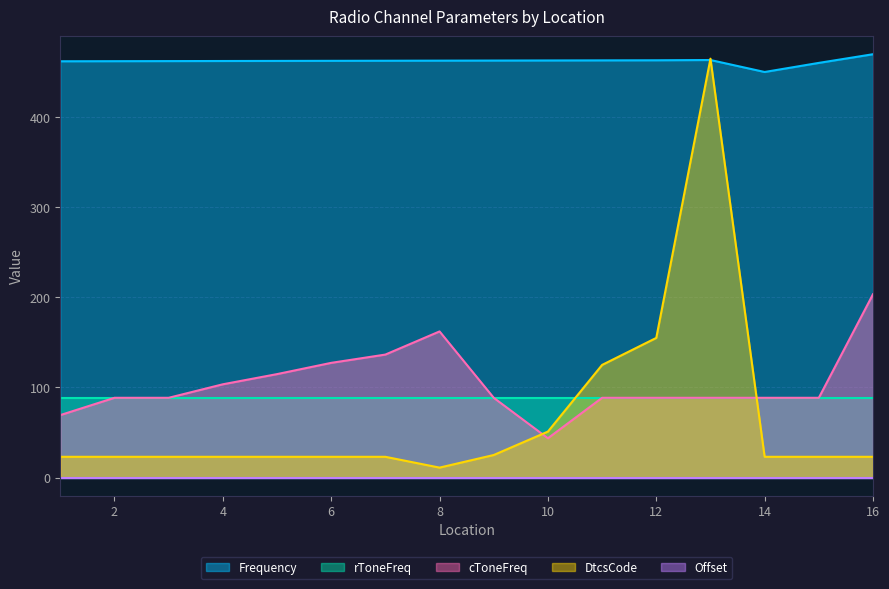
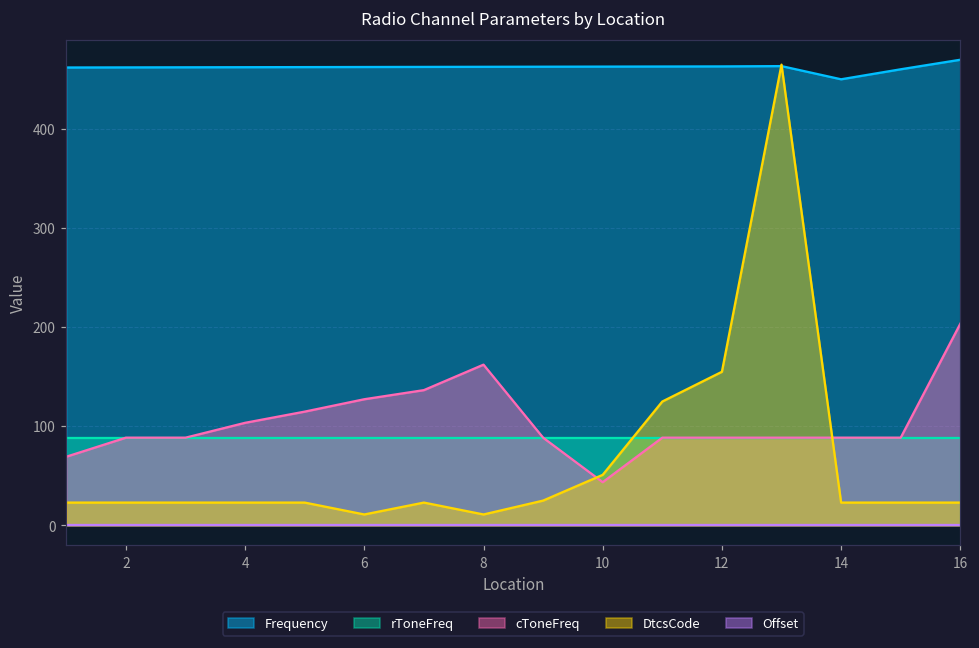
DtcsCode, 6: 20 -> 10
